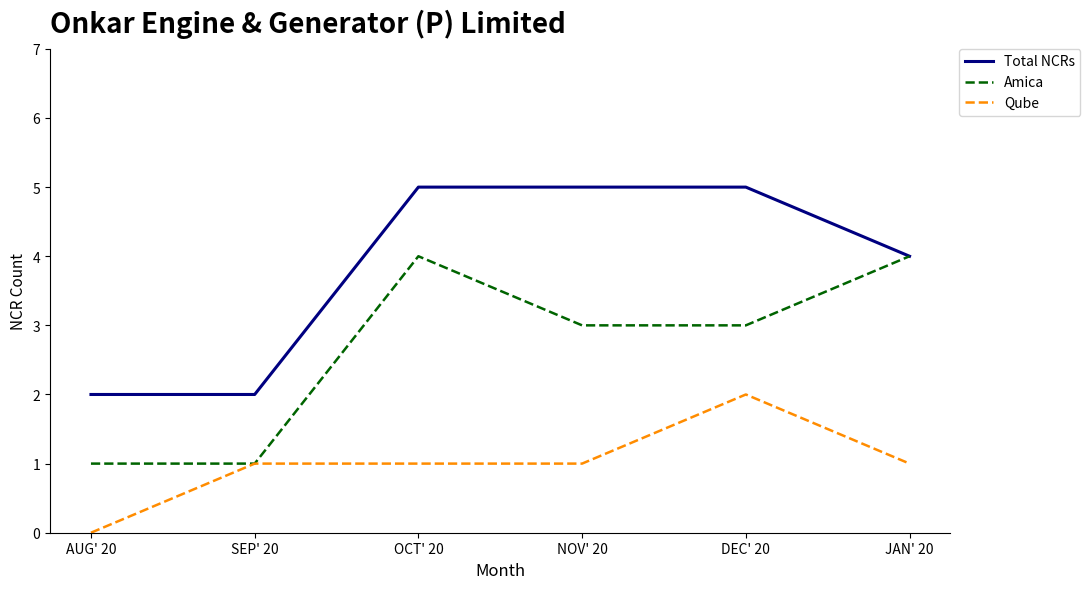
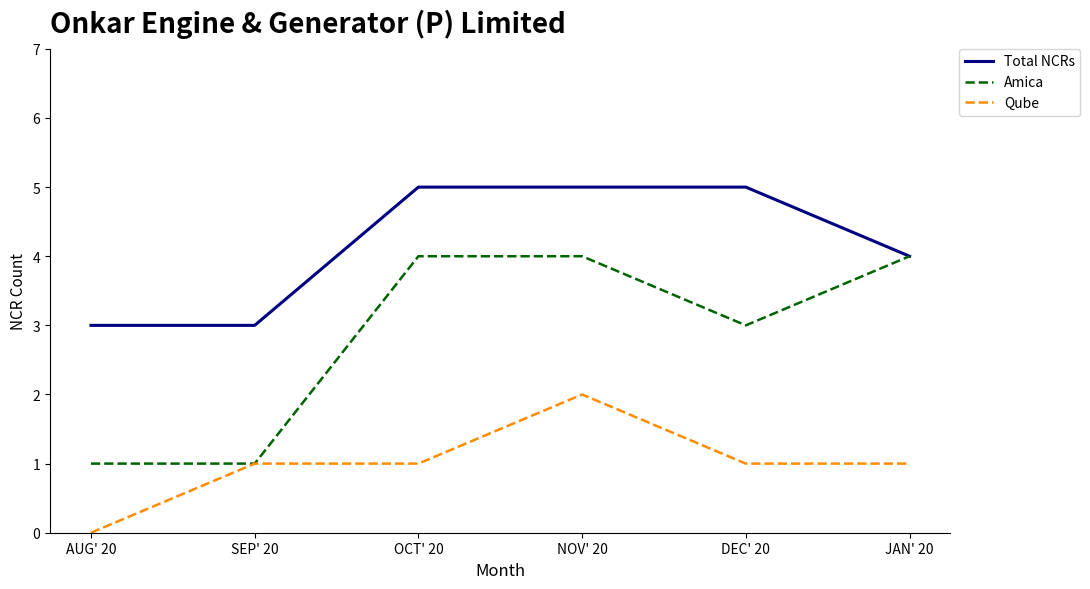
Total NCRs, AUG' 20: 2 -> 3
Total NCRs, SEP' 20: 2 -> 3
Amica, NOV' 20: 3 -> 4
Qube, NOV' 20: 1 -> 2
Qube, DEC' 20: 2 -> 1
